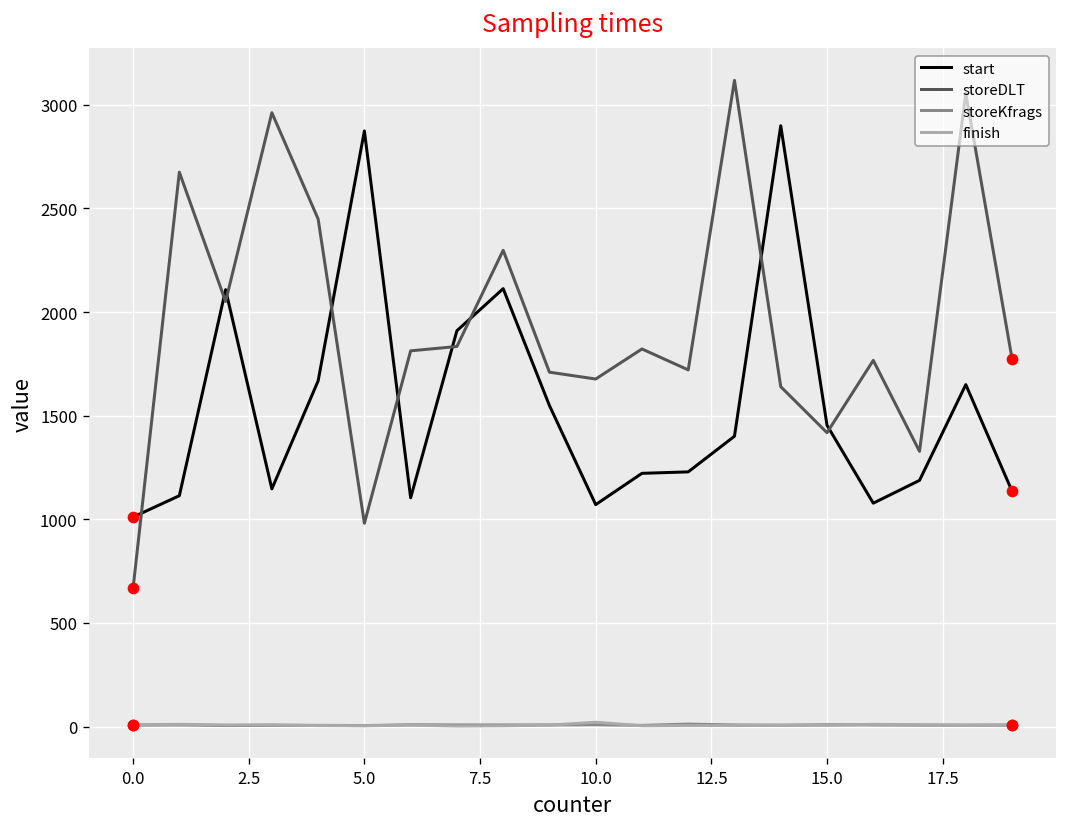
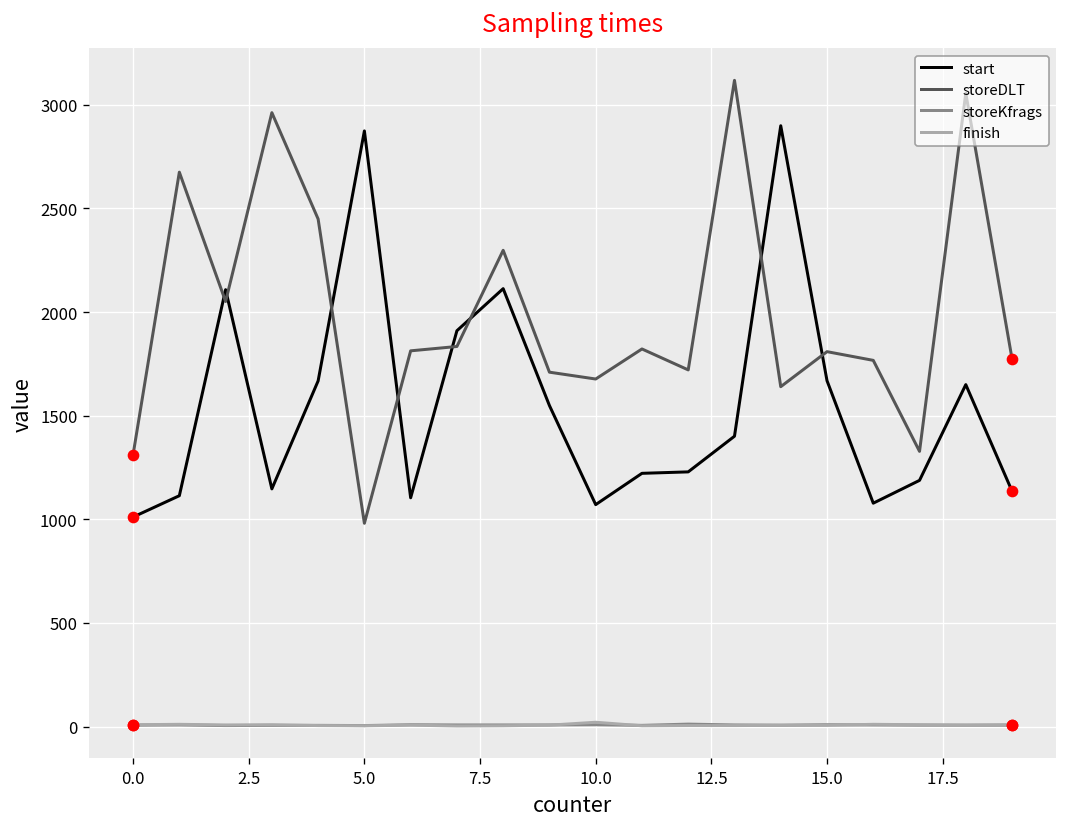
storeDLT, 0.0: 670 -> 1310
start, 15.0: 1450 -> 1670
storeDLT, 15.0: 1420 -> 1810
